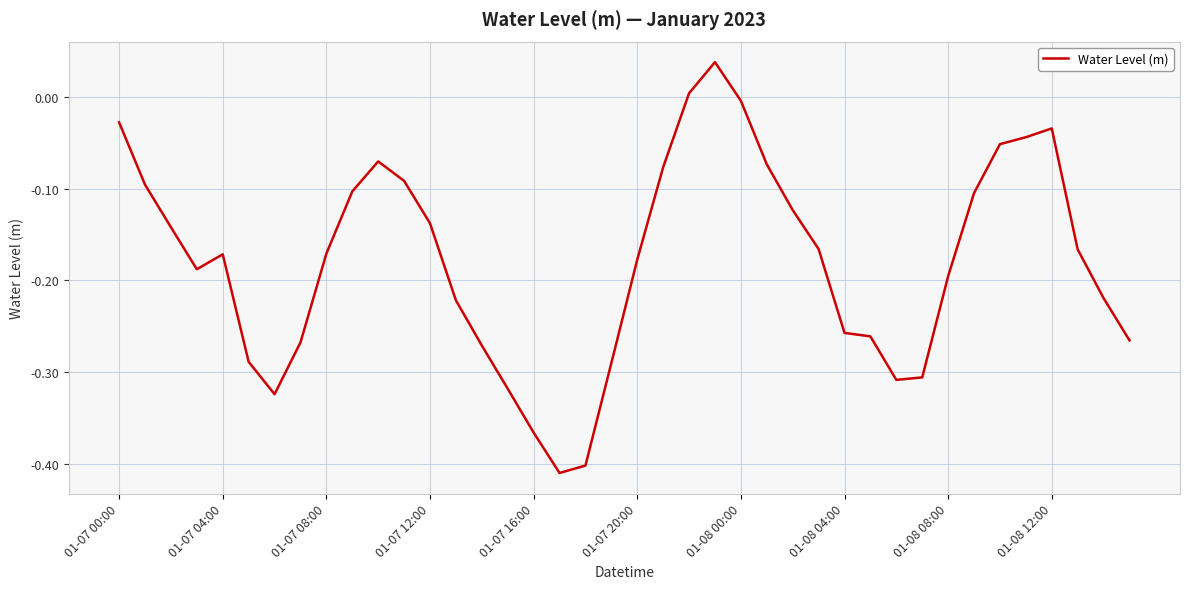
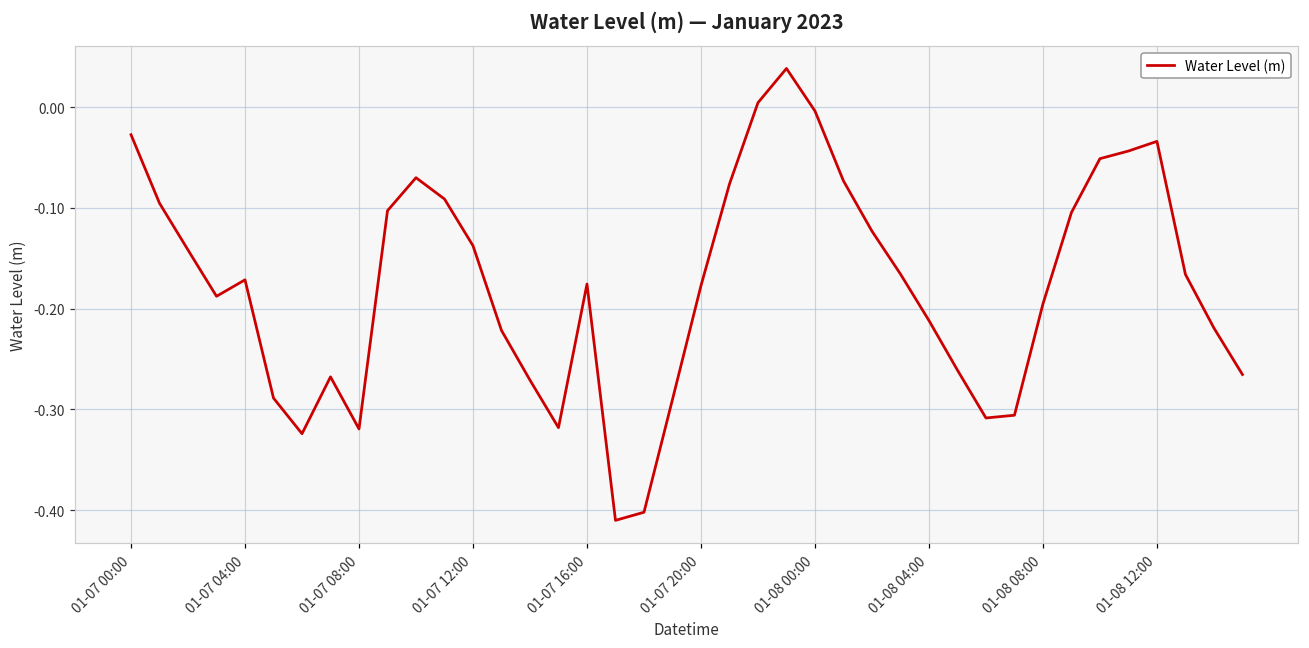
01-07 08:00: -0.17 -> -0.32
01-07 16:00: -0.37 -> -0.18
01-08 04:00: -0.26 -> -0.21
